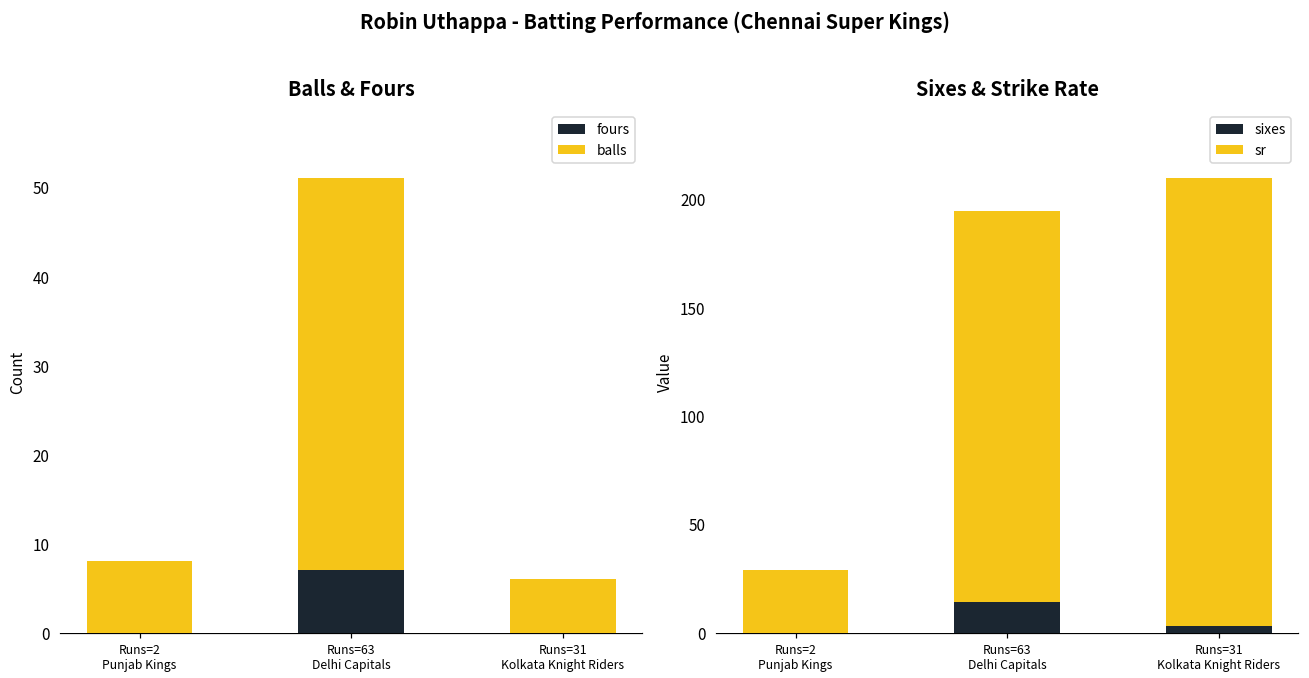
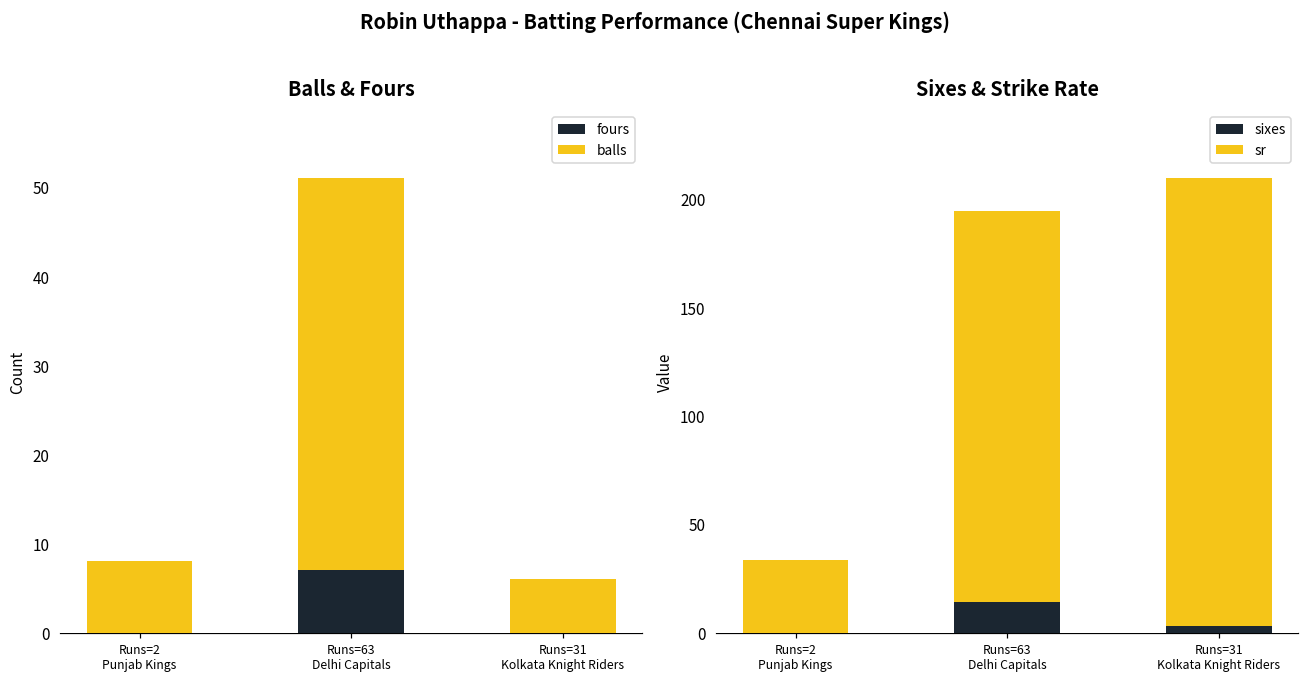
Sixes & Strike Rate, sr, Runs=2 Punjab Kings: 29 -> 33
